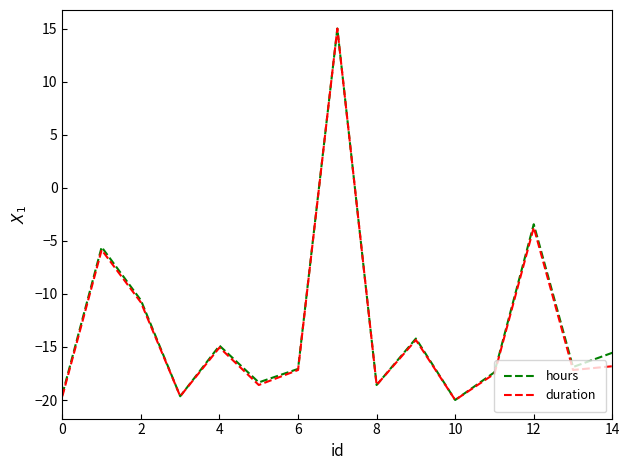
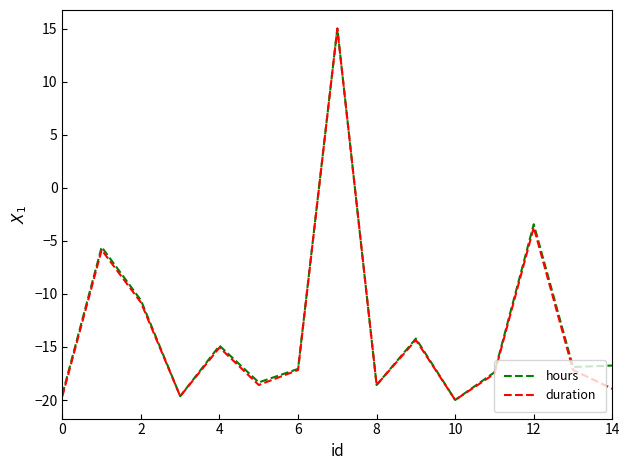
hours, 14: -15.5 -> -16.8
duration, 14: -16.8 -> -18.9
